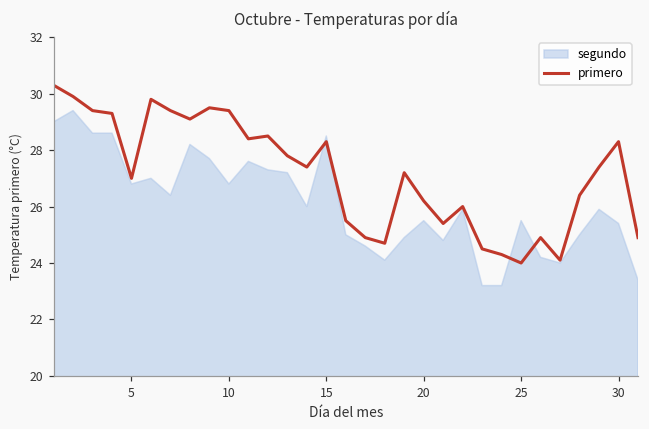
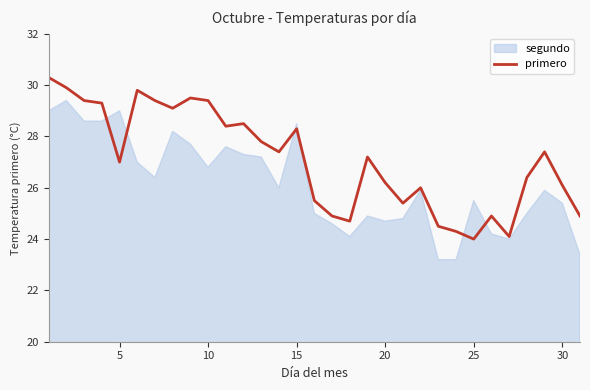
segundo, 5: 26.8 -> 29.0
segundo, 20: 25.5 -> 24.7
primero, 30: 28.3 -> 26.1
